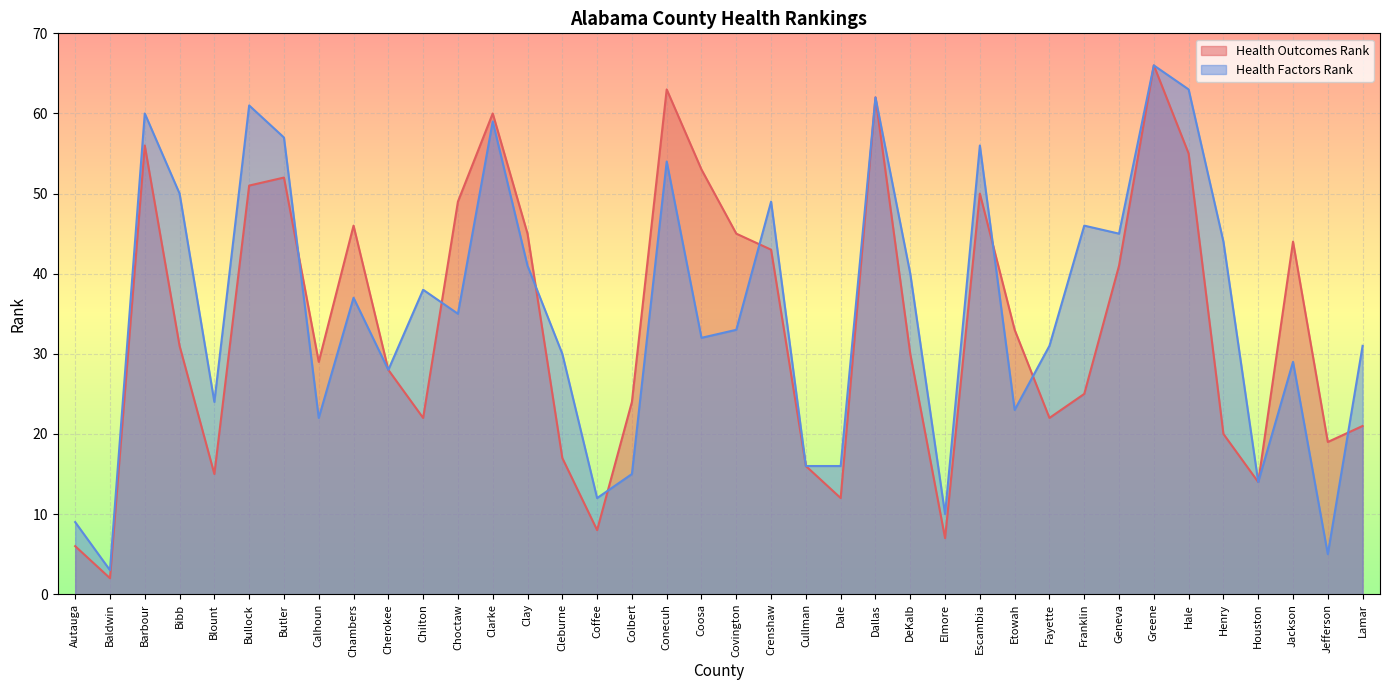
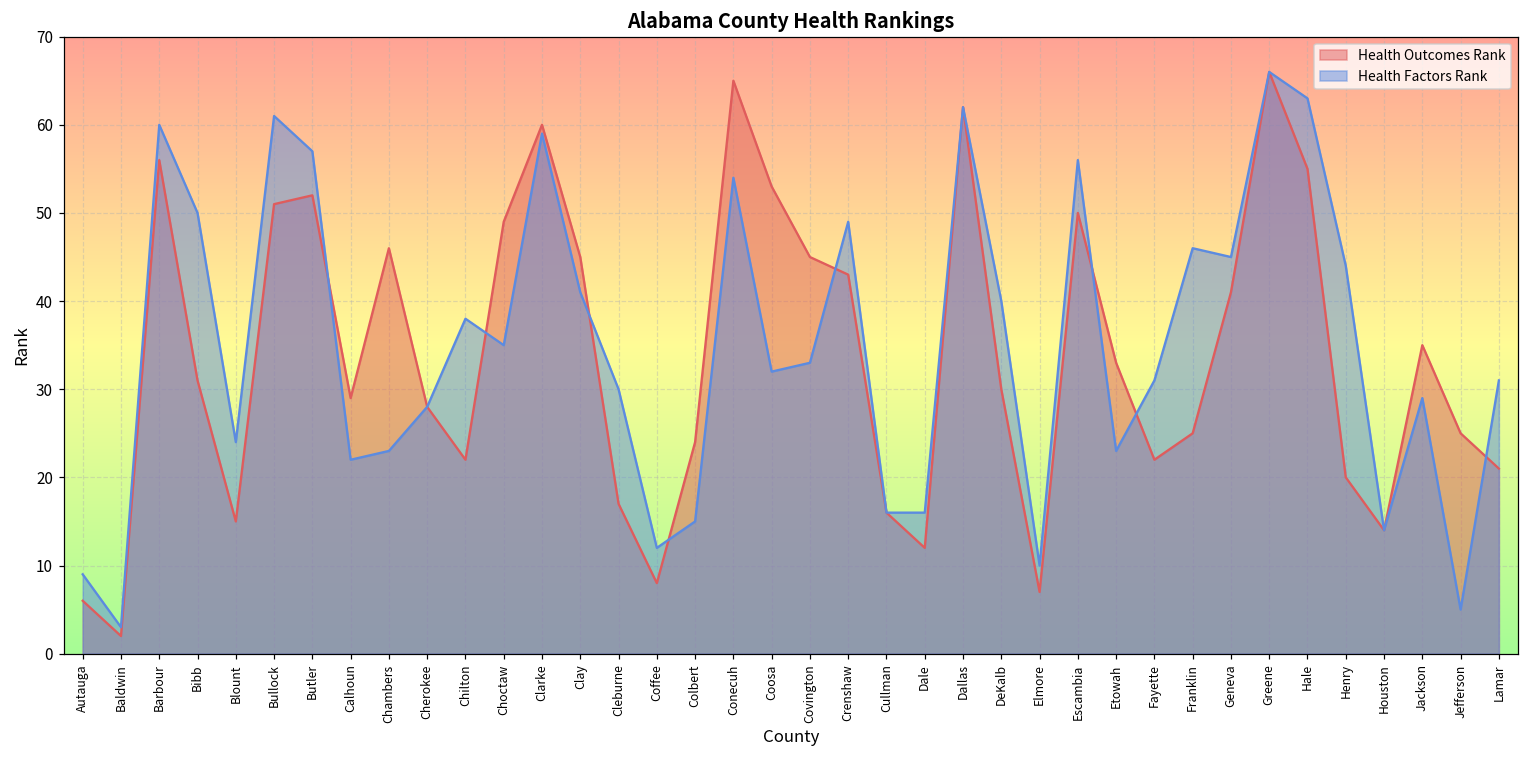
Health Factors Rank, Chambers: 37 -> 23
Health Outcomes Rank, Conecuh: 63 -> 65
Health Outcomes Rank, Jackson: 44 -> 35
Health Outcomes Rank, Jefferson: 19 -> 25
